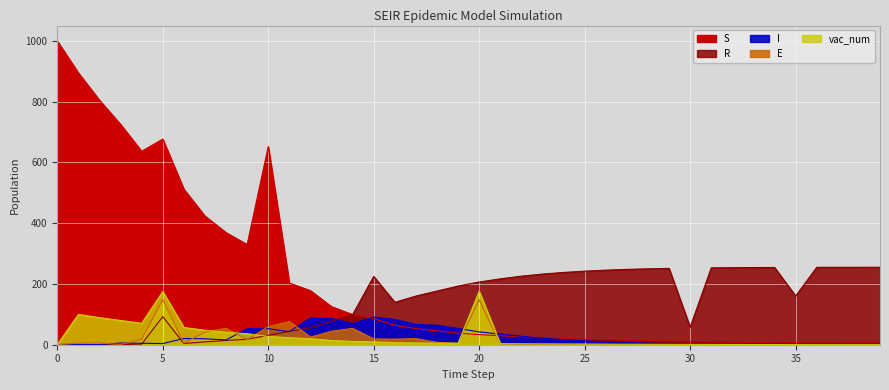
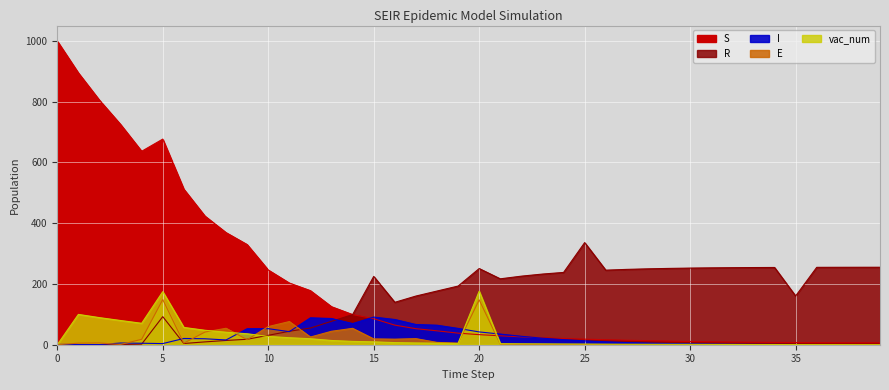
S, 10: 650 -> 250
R, 20: 210 -> 250
R, 25: 240 -> 340
R, 30: 60 -> 250
